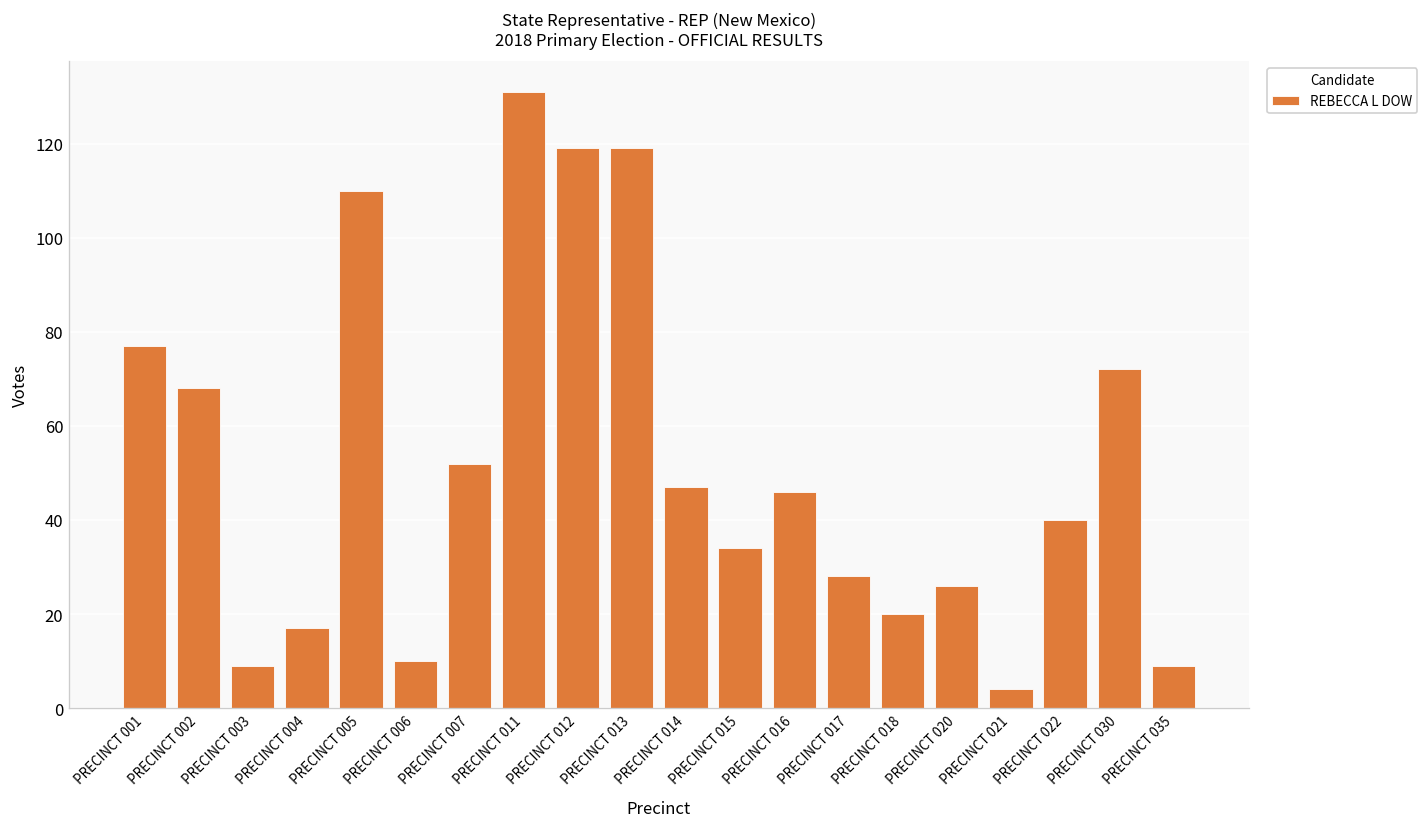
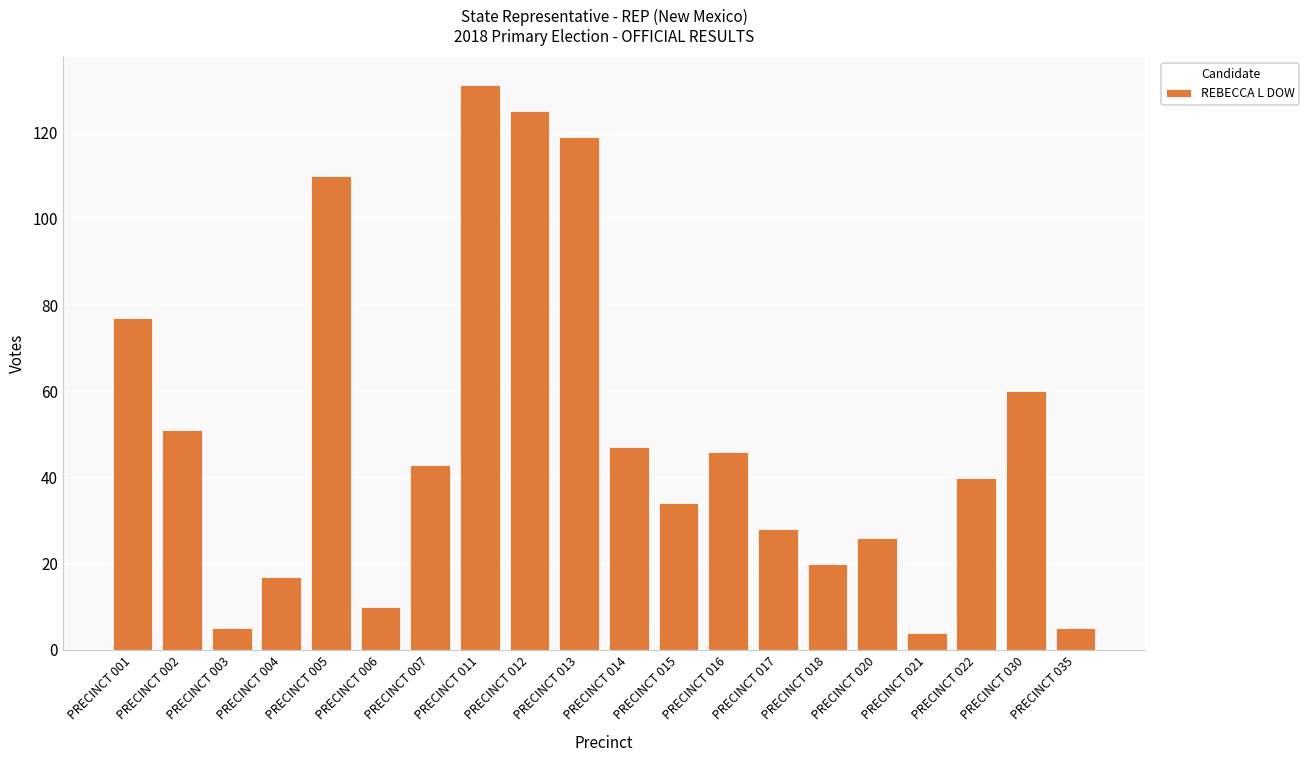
PRECINCT 002: 68 -> 51
PRECINCT 003: 9 -> 5
PRECINCT 007: 52 -> 43
PRECINCT 012: 119 -> 125
PRECINCT 030: 72 -> 60
PRECINCT 035: 9 -> 5
